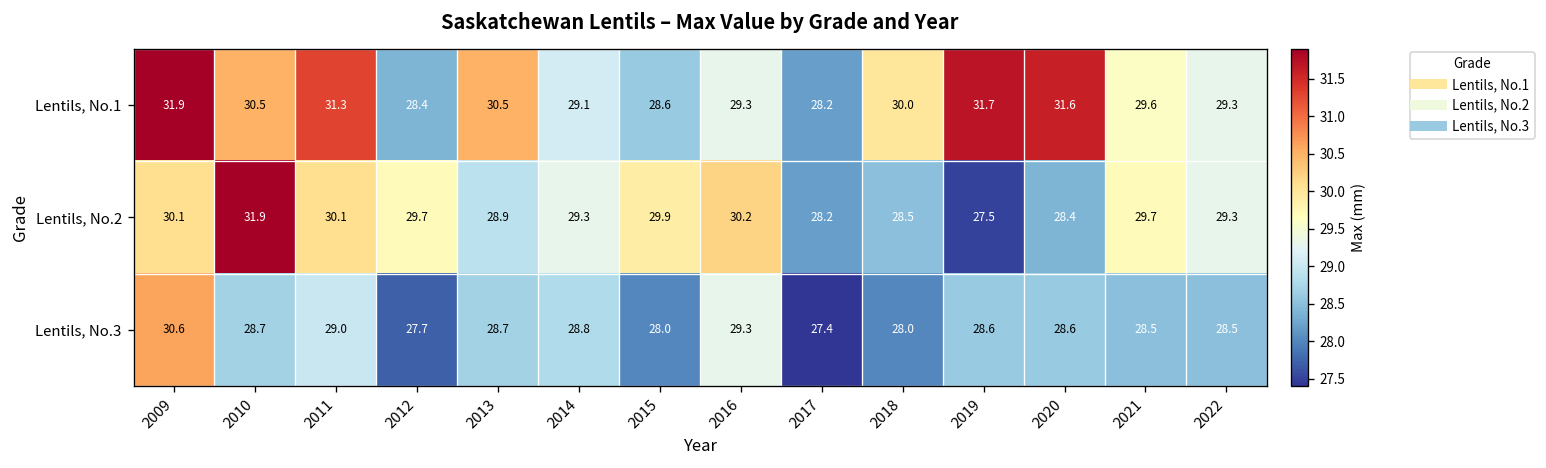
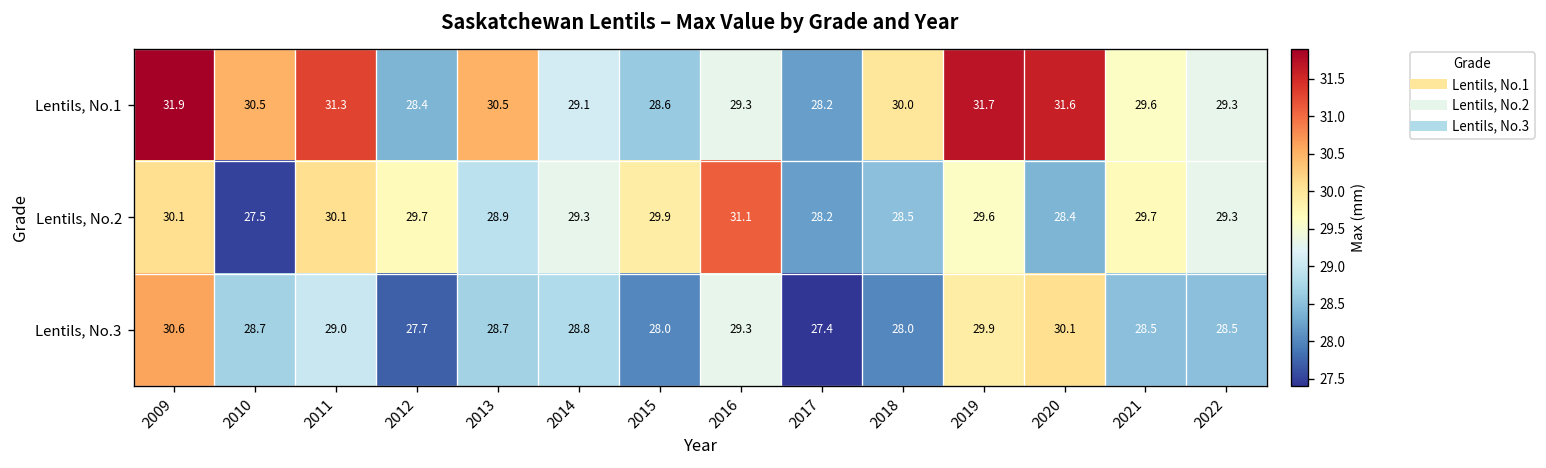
Lentils, No.2, 2010: 31.9 -> 27.5
Lentils, No.2, 2016: 30.2 -> 31.1
Lentils, No.2, 2019: 27.5 -> 29.6
Lentils, No.3, 2019: 28.6 -> 29.9
Lentils, No.3, 2020: 28.6 -> 30.1
